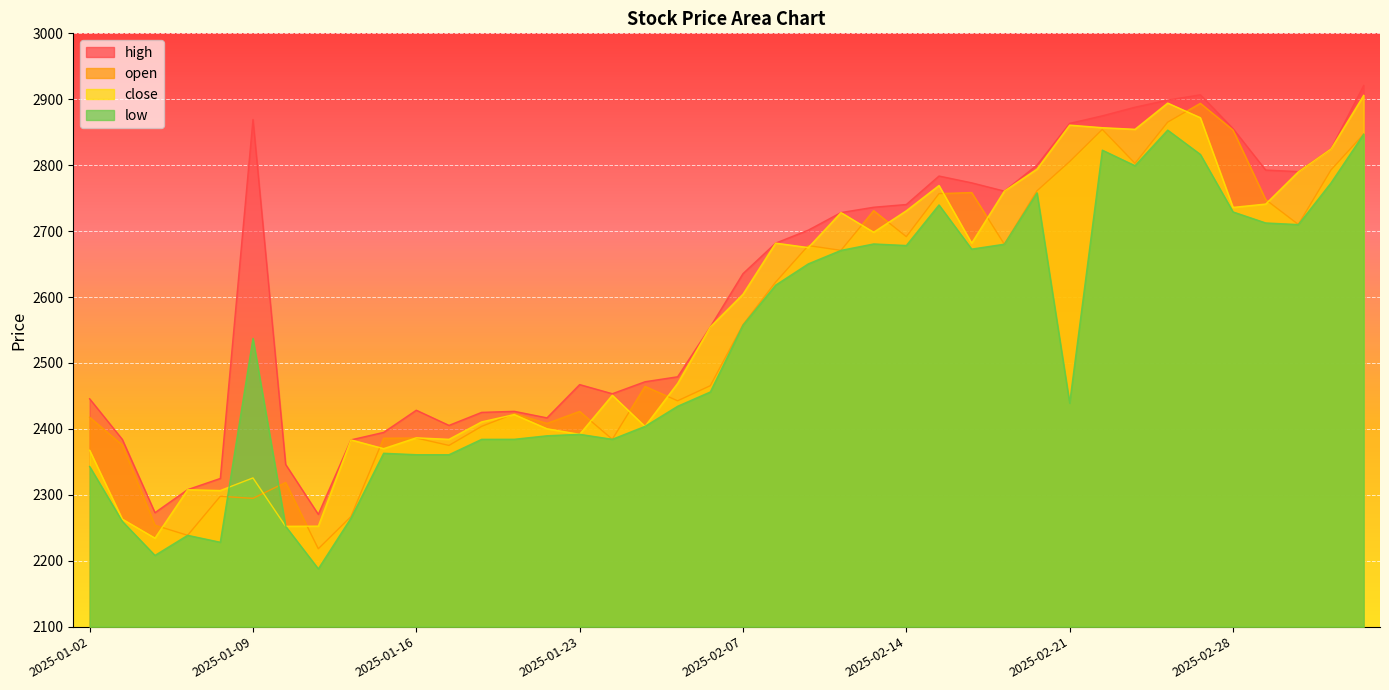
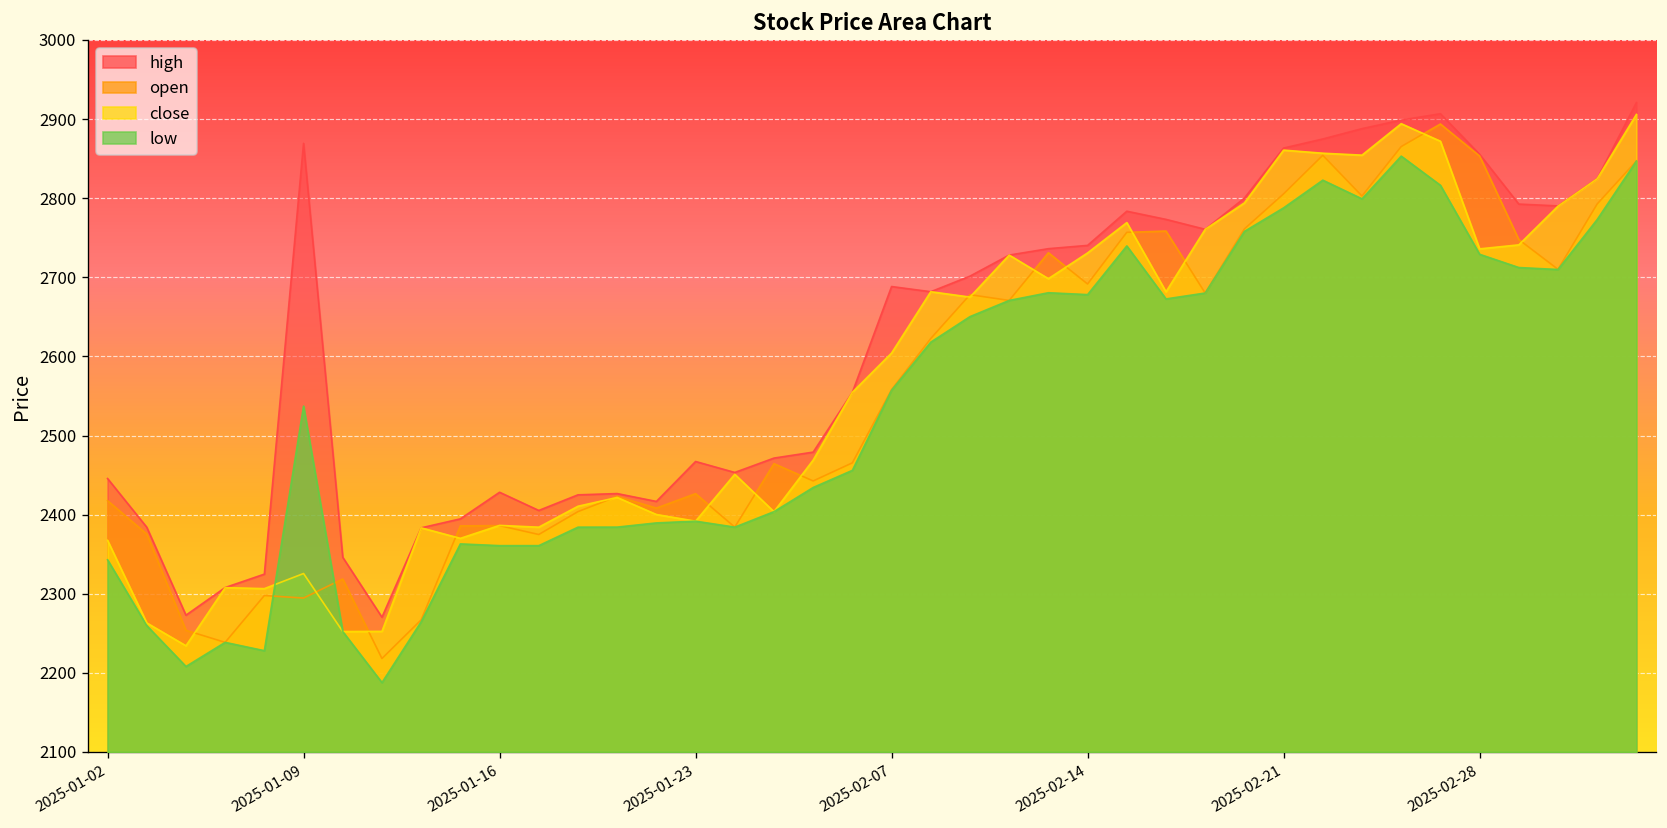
high, 2025-02-07: 2640 -> 2690
low, 2025-02-21: 2440 -> 2790
